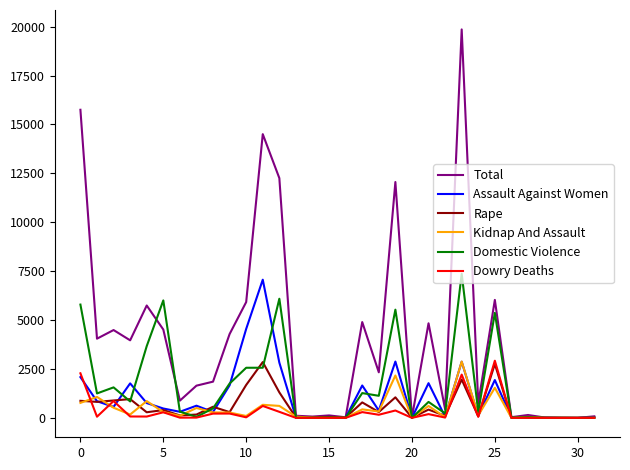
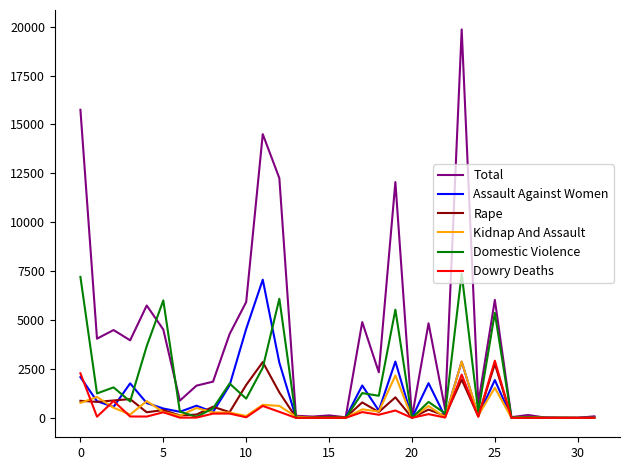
Domestic Violence, 0: 5800 -> 7200
Domestic Violence, 10: 2600 -> 1000
